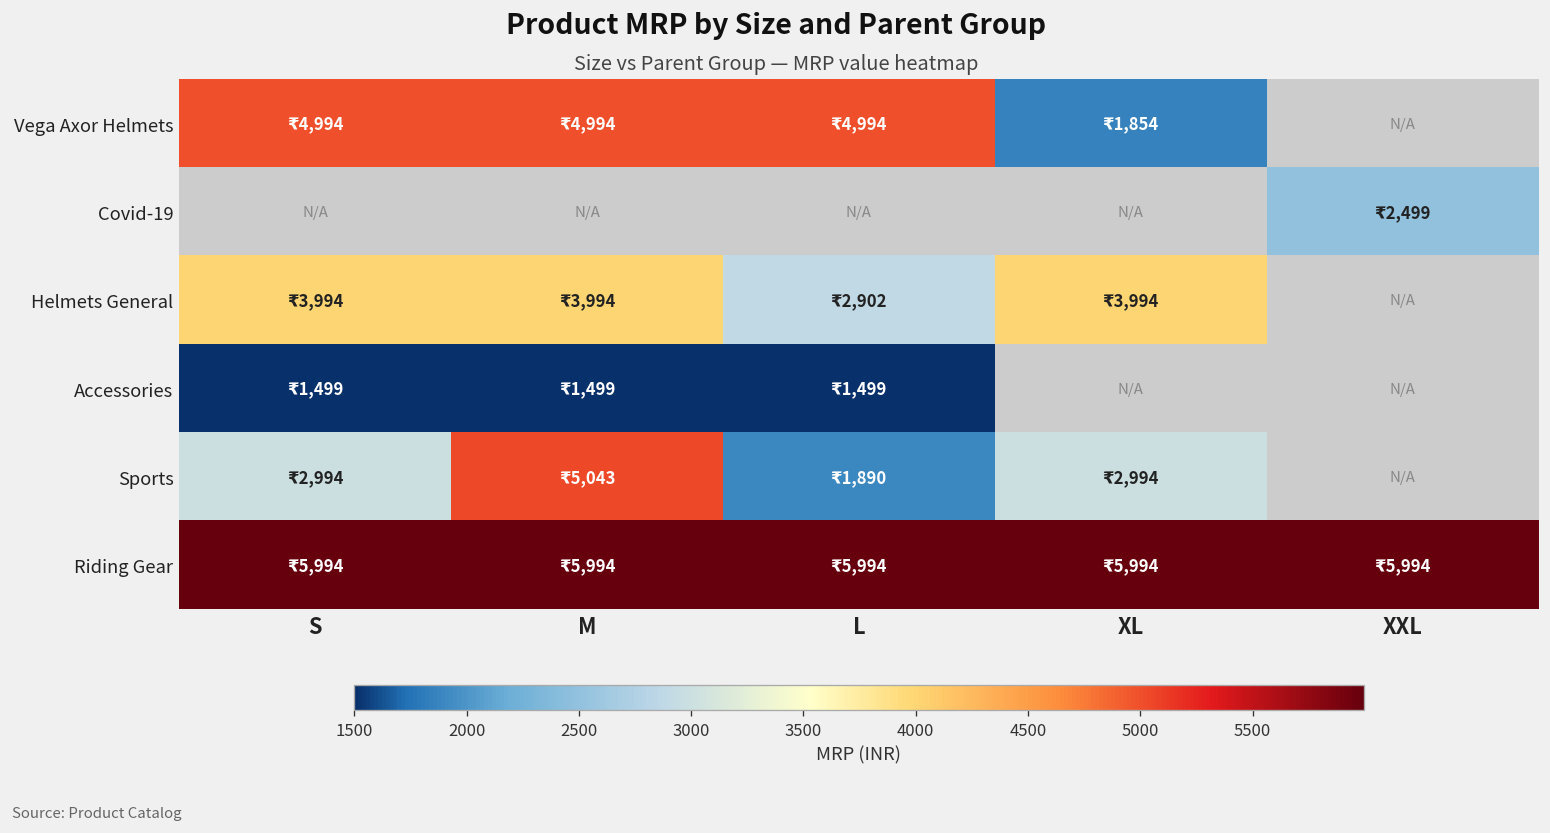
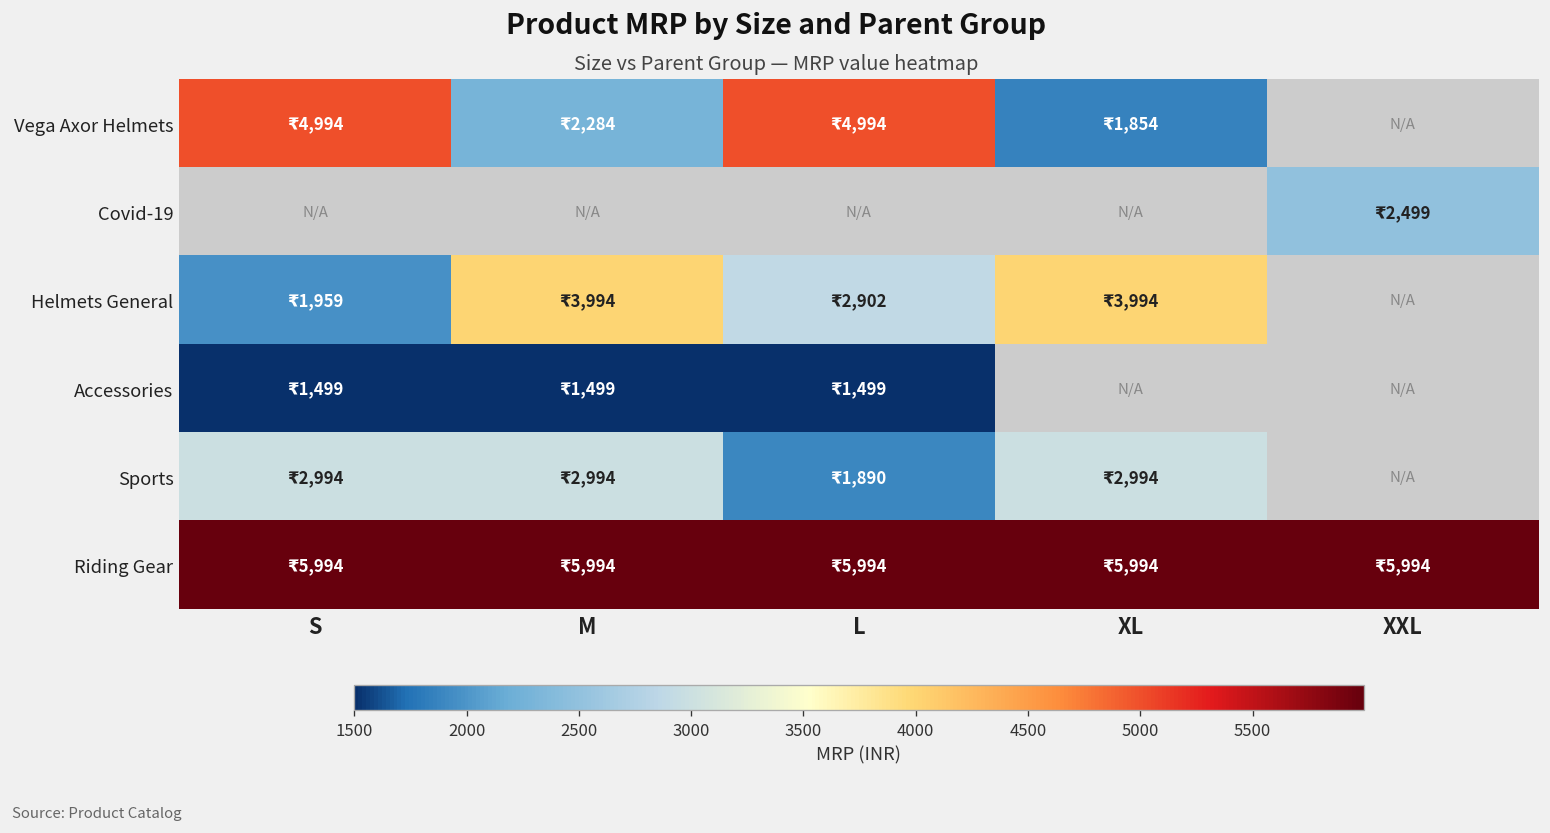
Vega Axor Helmets, M: 4,994 -> 2,284
Helmets General, S: 3,994 -> 1,959
Sports, M: 5,043 -> 2,994
